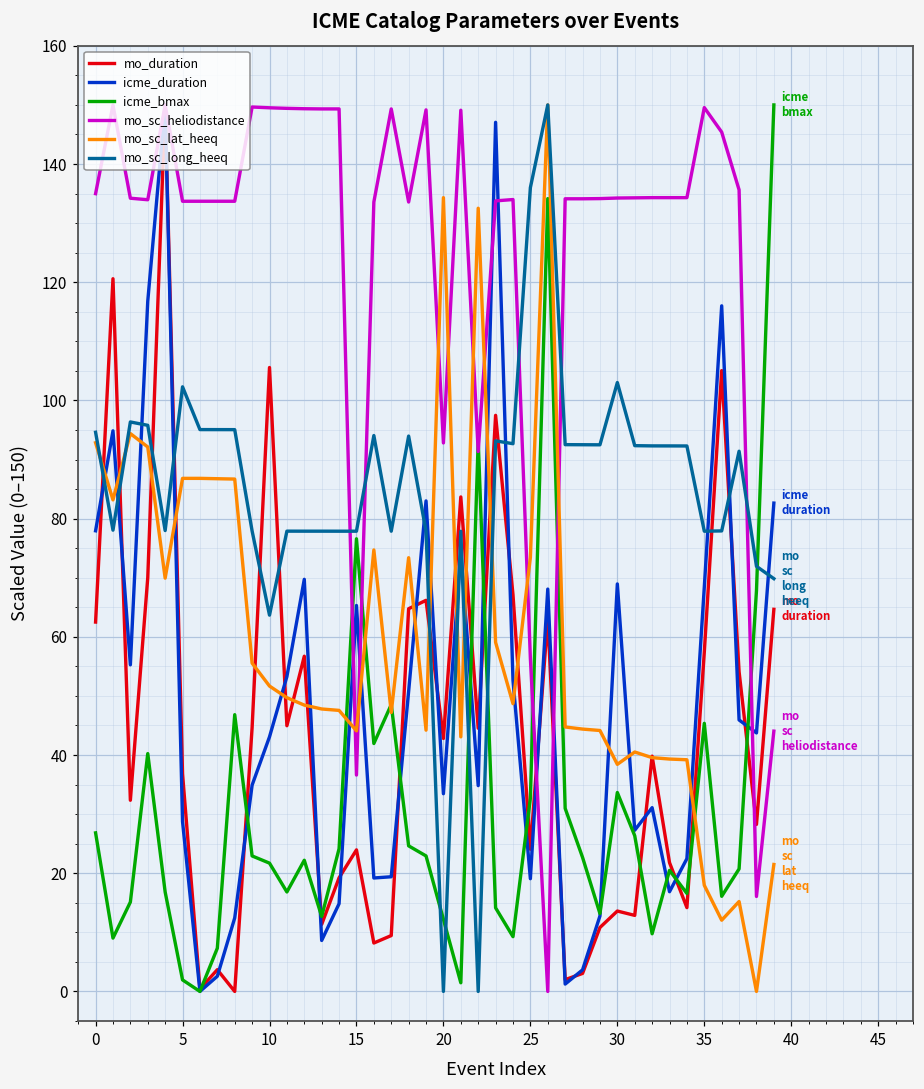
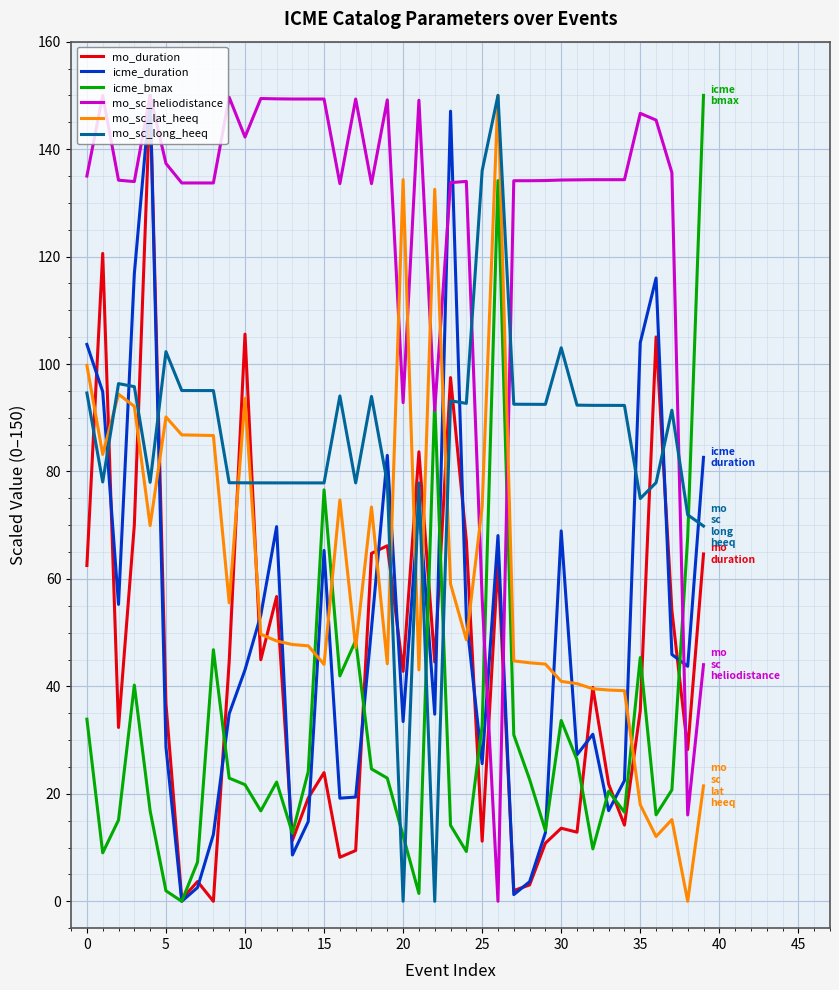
icme_duration, 0: 78 -> 104
icme_bmax, 0: 27 -> 34
mo_sc_lat_heeq, 0: 93 -> 100
mo_sc_heliodistance, 5: 134 -> 137
mo_sc_lat_heeq, 5: 87 -> 90
mo_sc_heliodistance, 10: 150 -> 142
mo_sc_lat_heeq, 10: 52 -> 94
mo_sc_long_heeq, 10: 64 -> 78
mo_sc_heliodistance, 15: 37 -> 149
mo_duration, 25: 24 -> 11
icme_duration, 25: 19 -> 26
mo_sc_lat_heeq, 30: 38 -> 41
mo_duration, 35: 57 -> 36
icme_duration, 35: 68 -> 104
mo_sc_heliodistance, 35: 150 -> 147
mo_sc_long_heeq, 35: 78 -> 75
